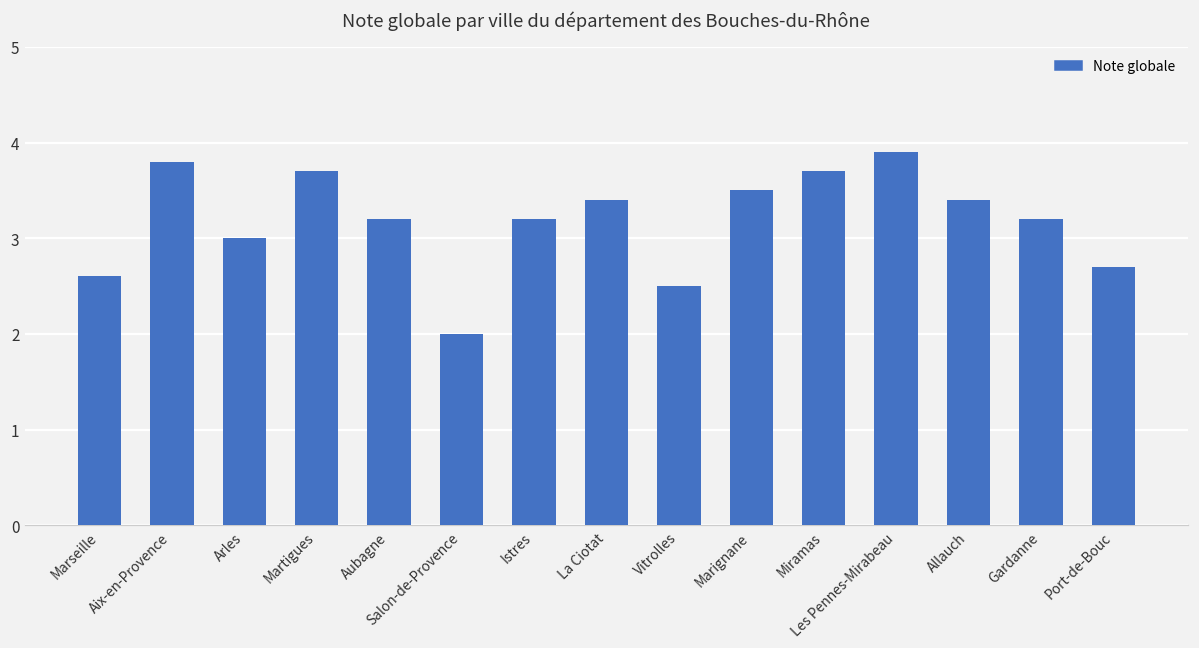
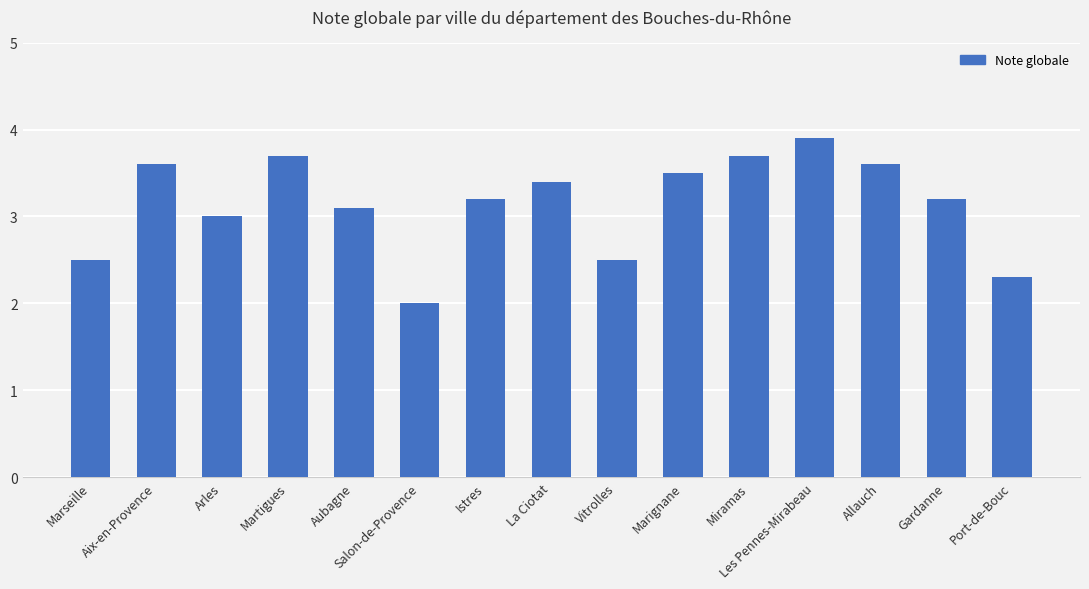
Marseille: 2.6 -> 2.5
Aix-en-Provence: 3.8 -> 3.6
Aubagne: 3.2 -> 3.1
Allauch: 3.4 -> 3.6
Port-de-Bouc: 2.7 -> 2.3
